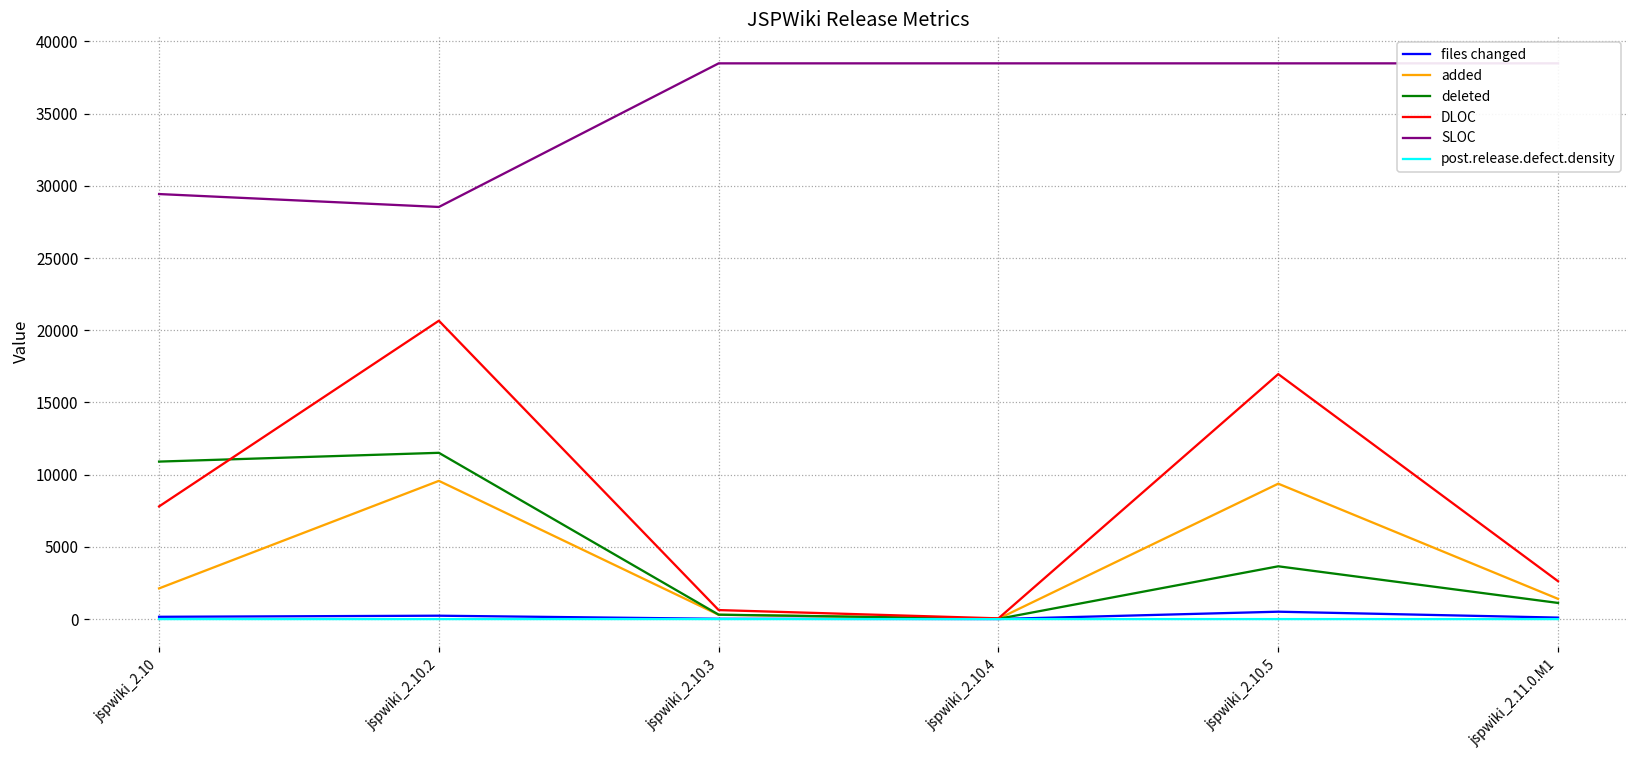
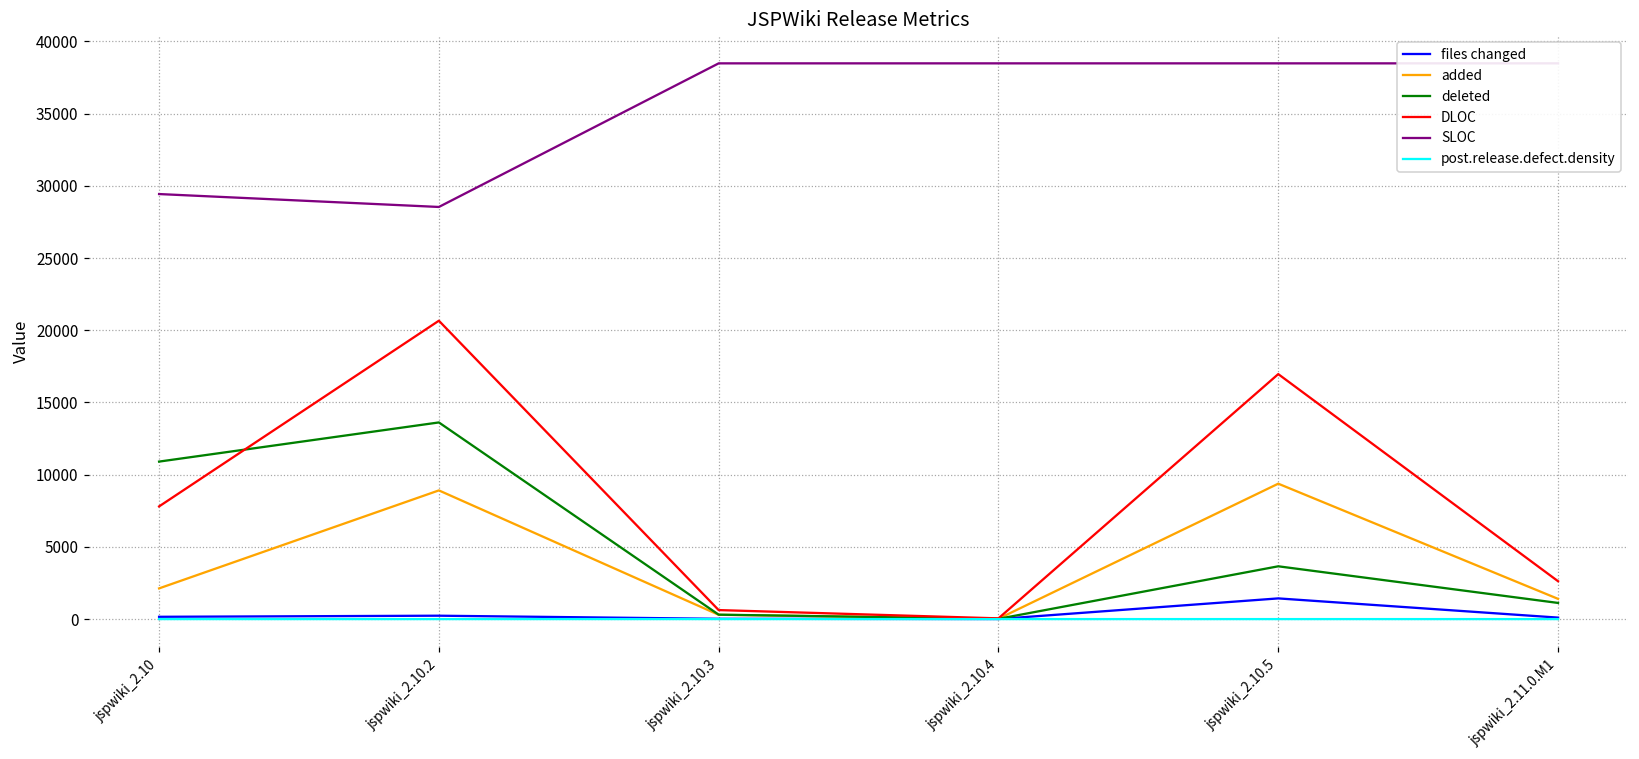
added, jspwiki_2.10.2: 9600 -> 8900
deleted, jspwiki_2.10.2: 11500 -> 13600
files changed, jspwiki_2.10.5: 500 -> 1400
